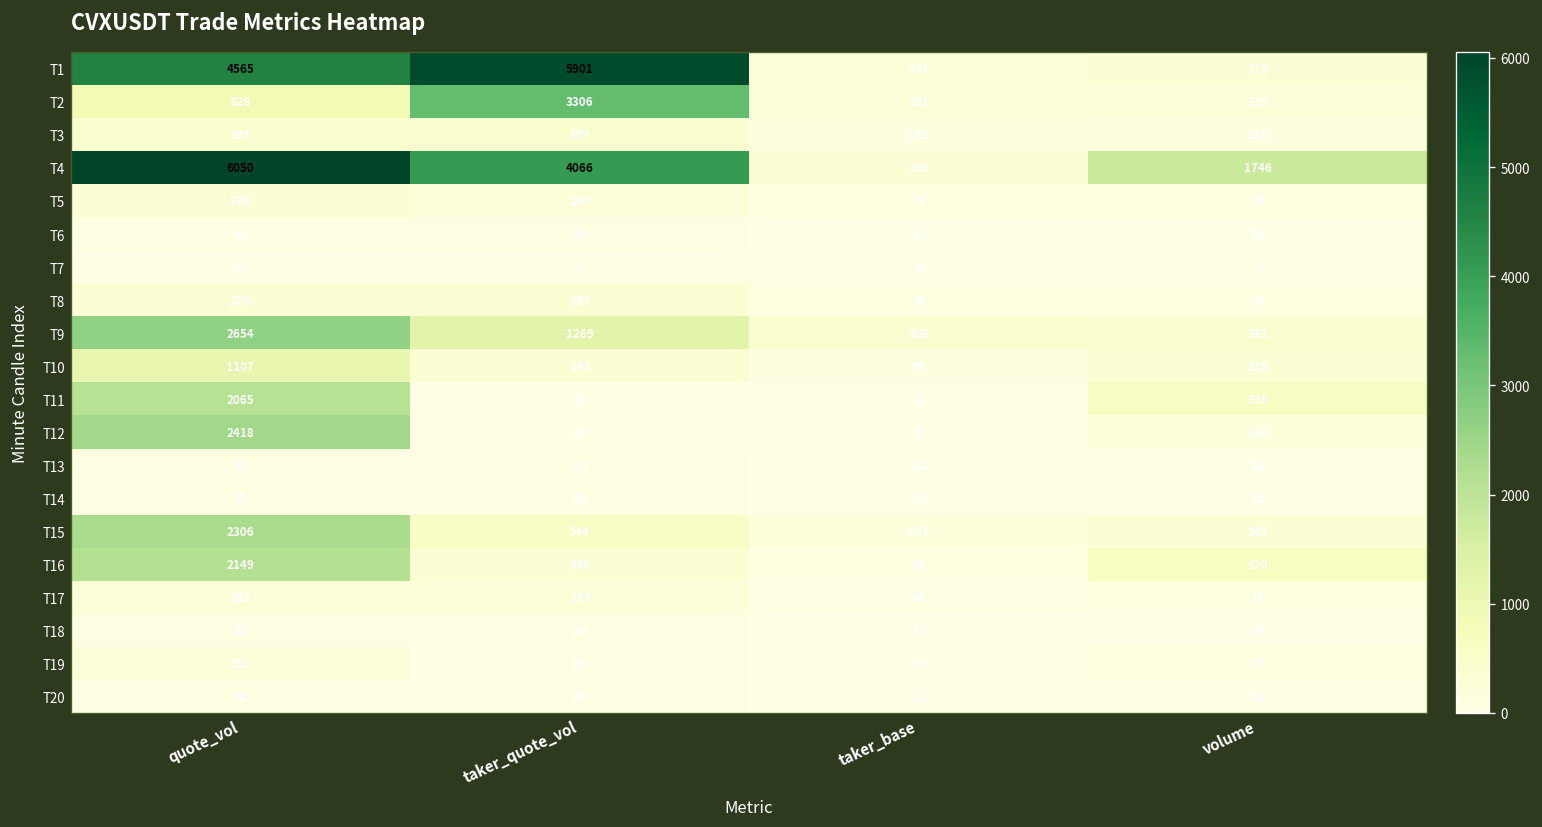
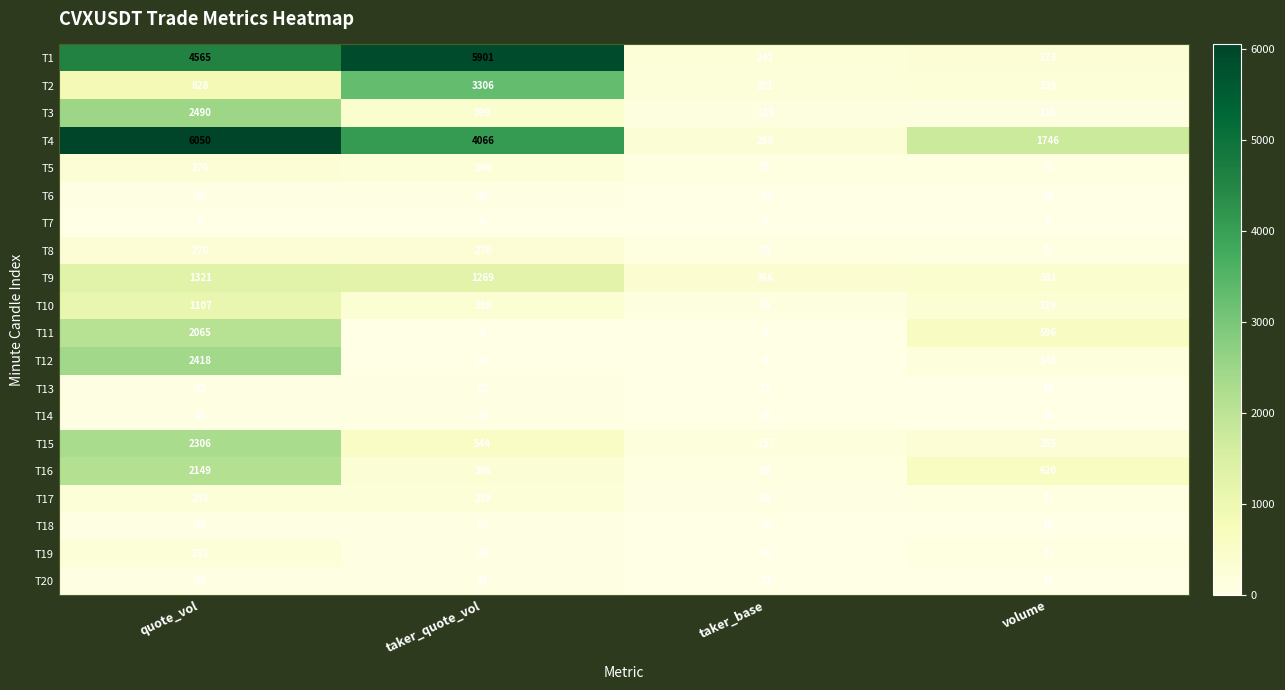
T3, quote_vol: 399 -> 2490
T9, quote_vol: 2654 -> 1321
